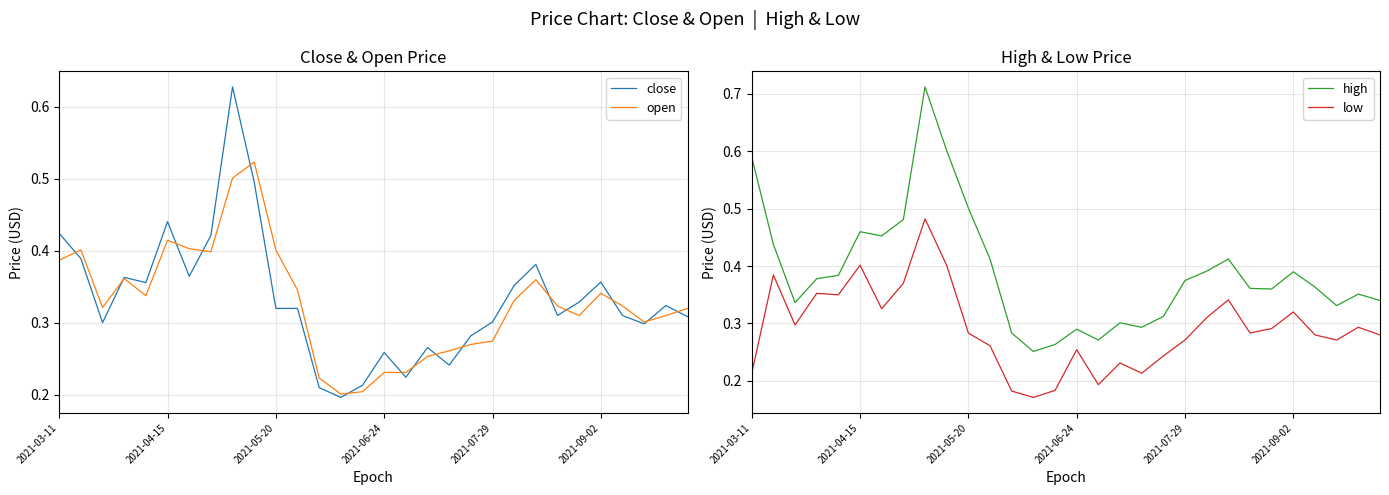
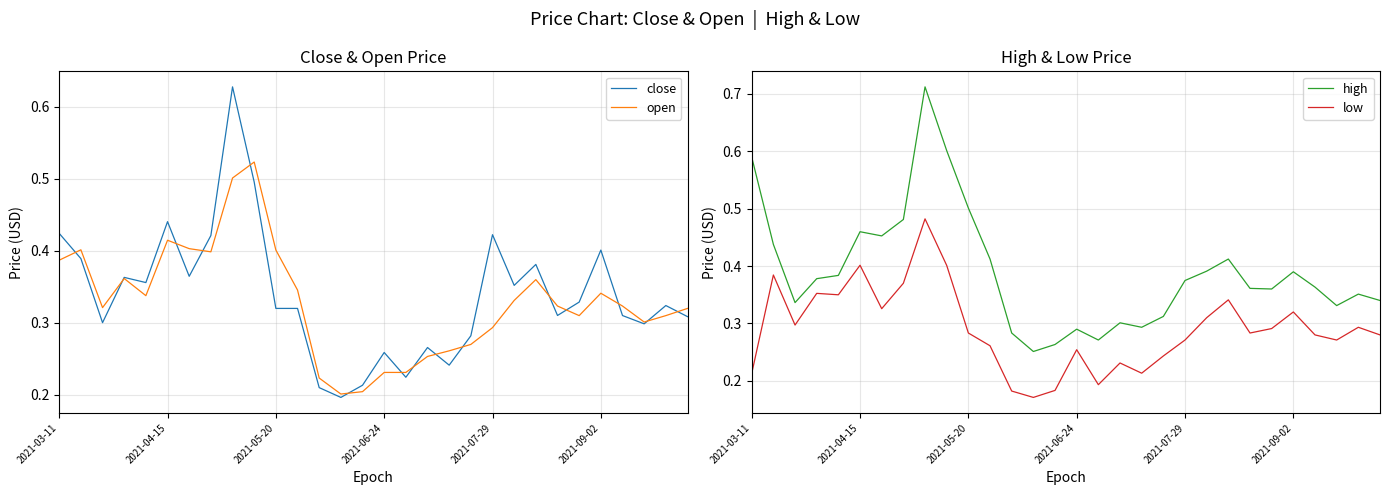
Close & Open Price, close, 2021-07-29: 0.30 -> 0.42
Close & Open Price, open, 2021-07-29: 0.27 -> 0.29
Close & Open Price, close, 2021-09-02: 0.36 -> 0.40
